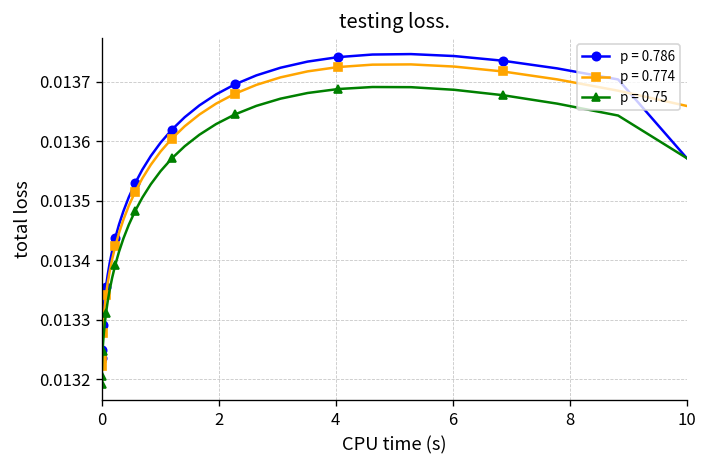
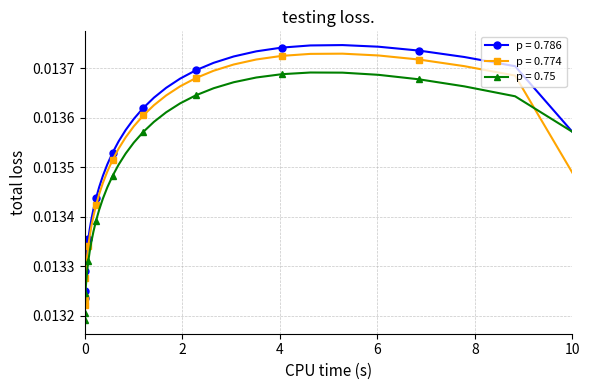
p = 0.774, 10: 0.01366 -> 0.01349
